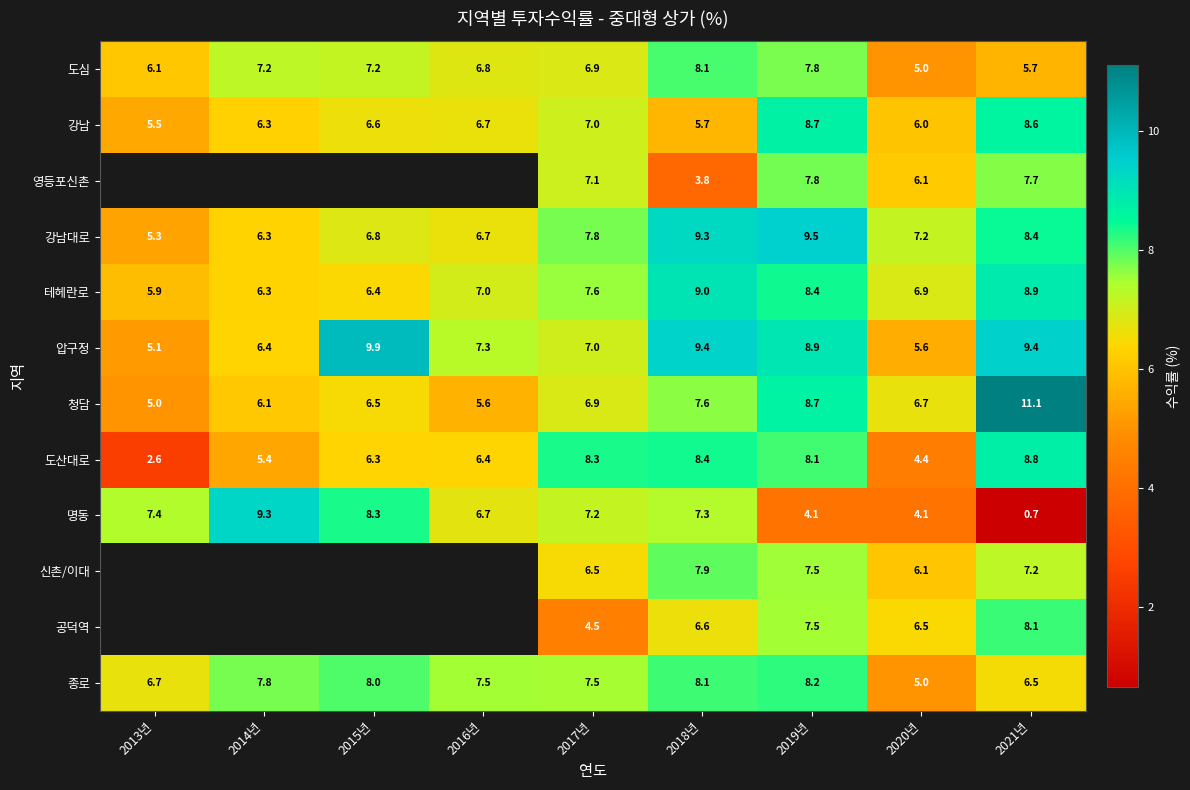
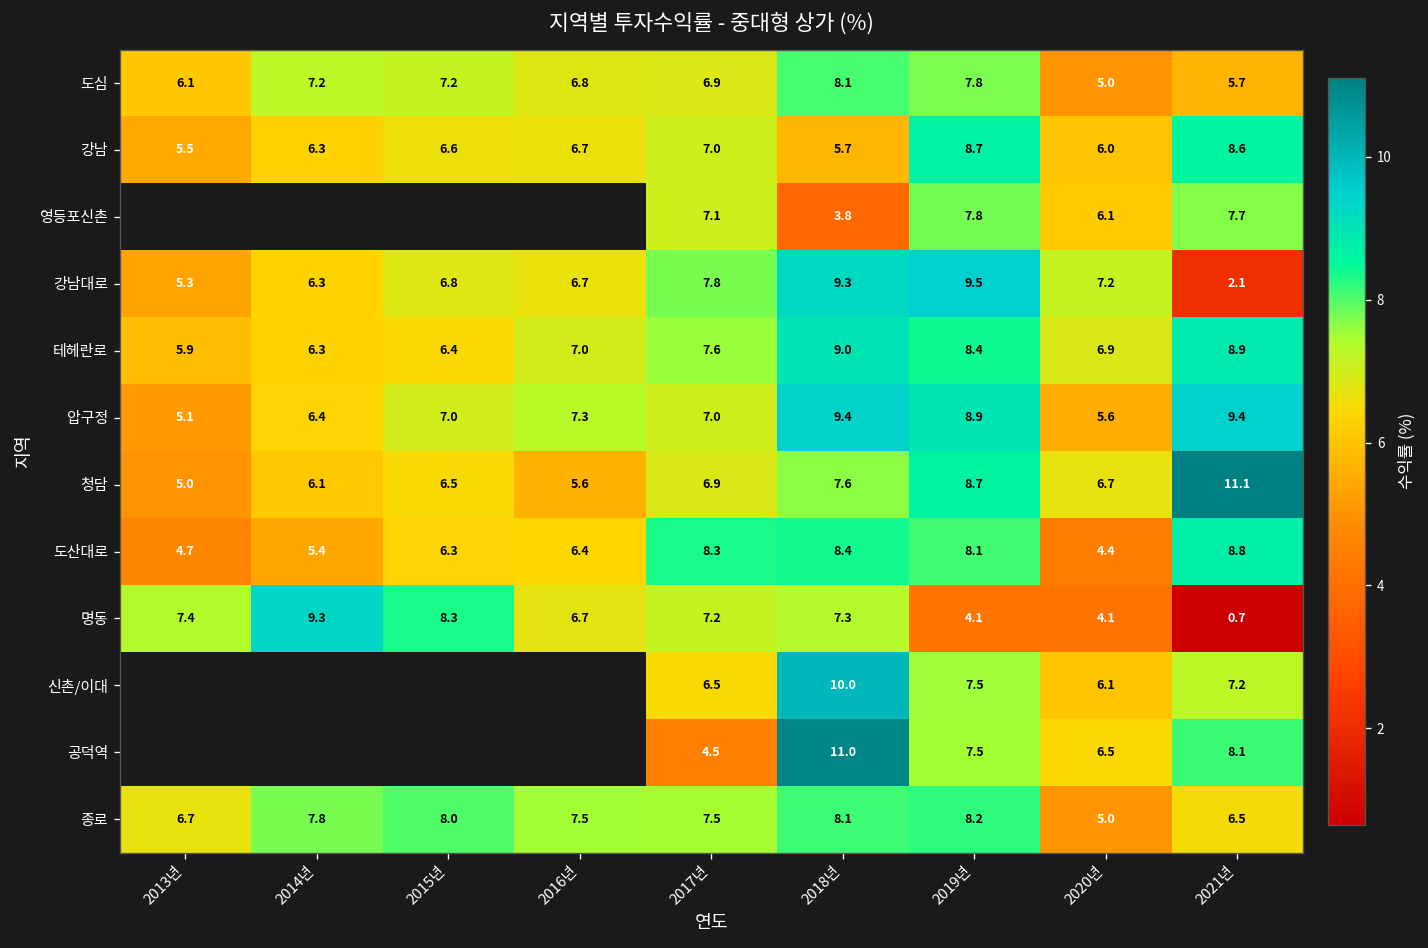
강남대로, 2021년: 8.4 -> 2.1
압구정, 2015년: 9.9 -> 7.0
도산대로, 2013년: 2.6 -> 4.7
신촌/이대, 2018년: 7.9 -> 10.0
공덕역, 2018년: 6.6 -> 11.0
